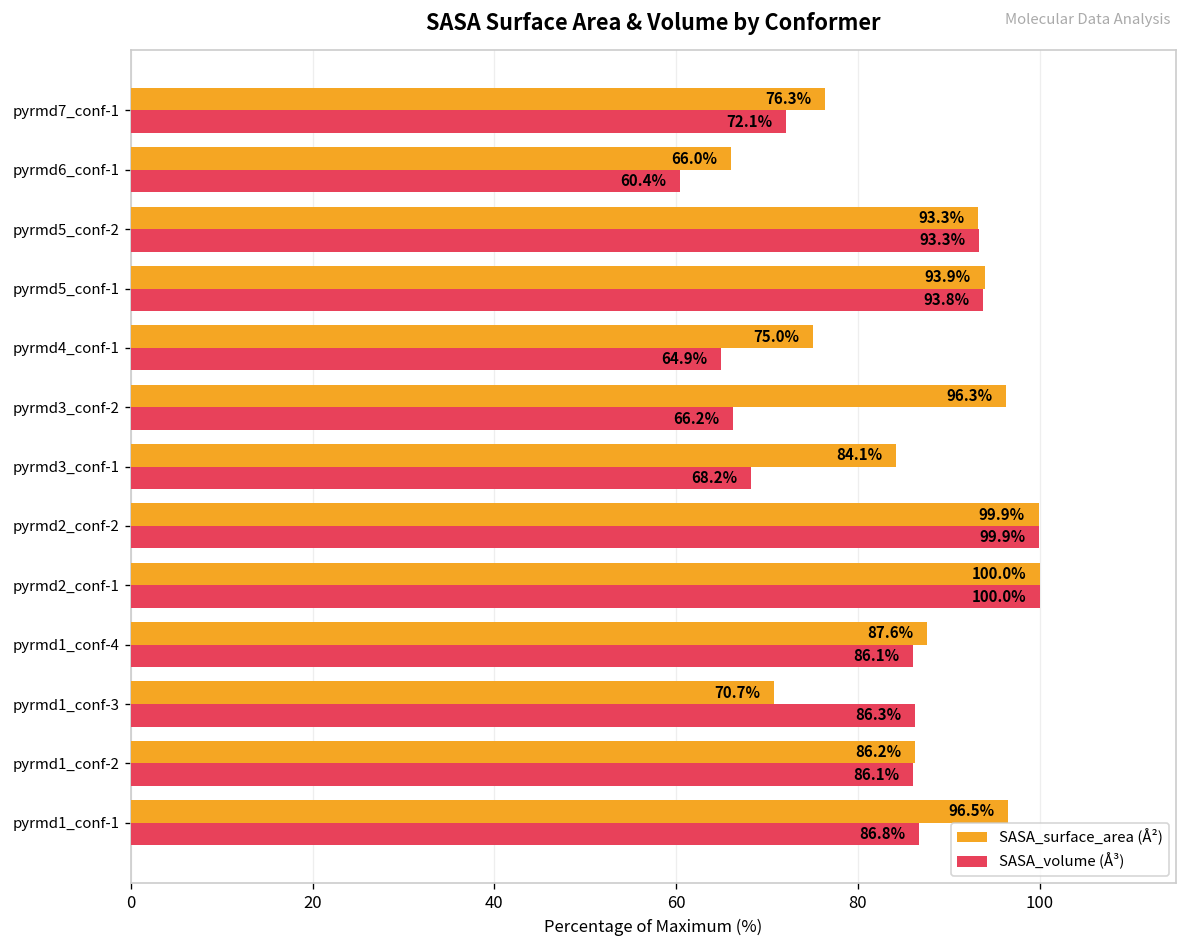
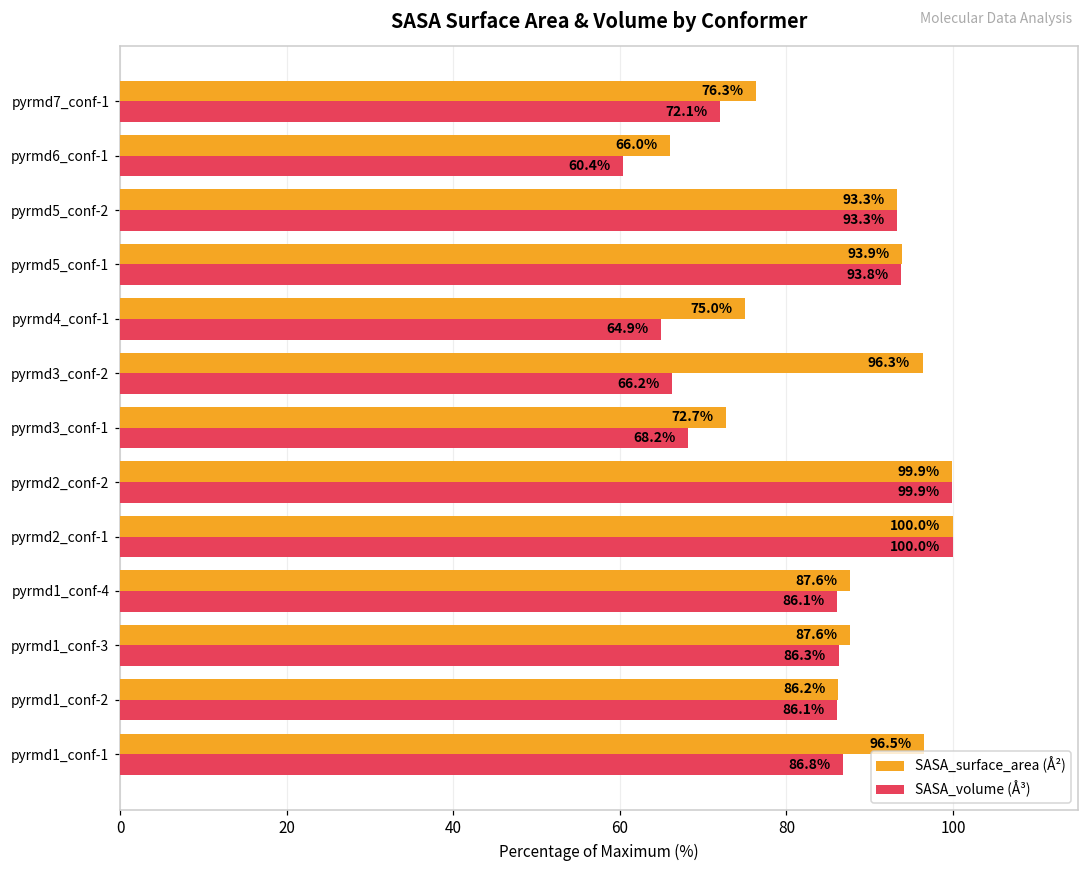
SASA_surface_area (Å²), pyrmd3_conf-1: 84.1% -> 72.7%
SASA_surface_area (Å²), pyrmd1_conf-3: 70.7% -> 87.6%
